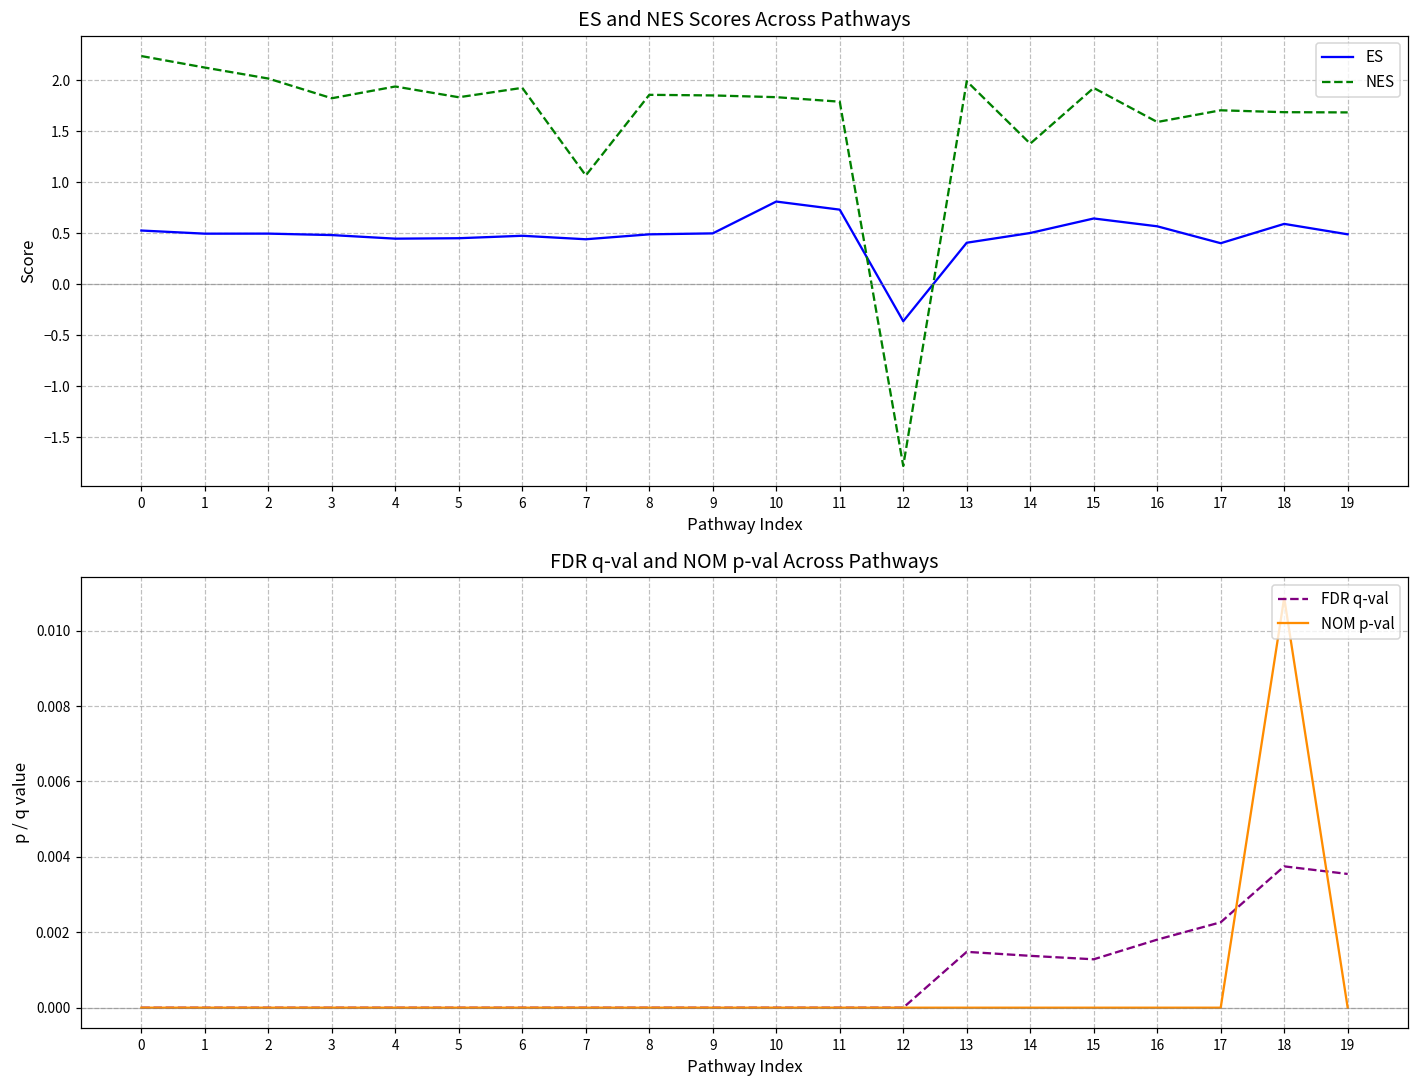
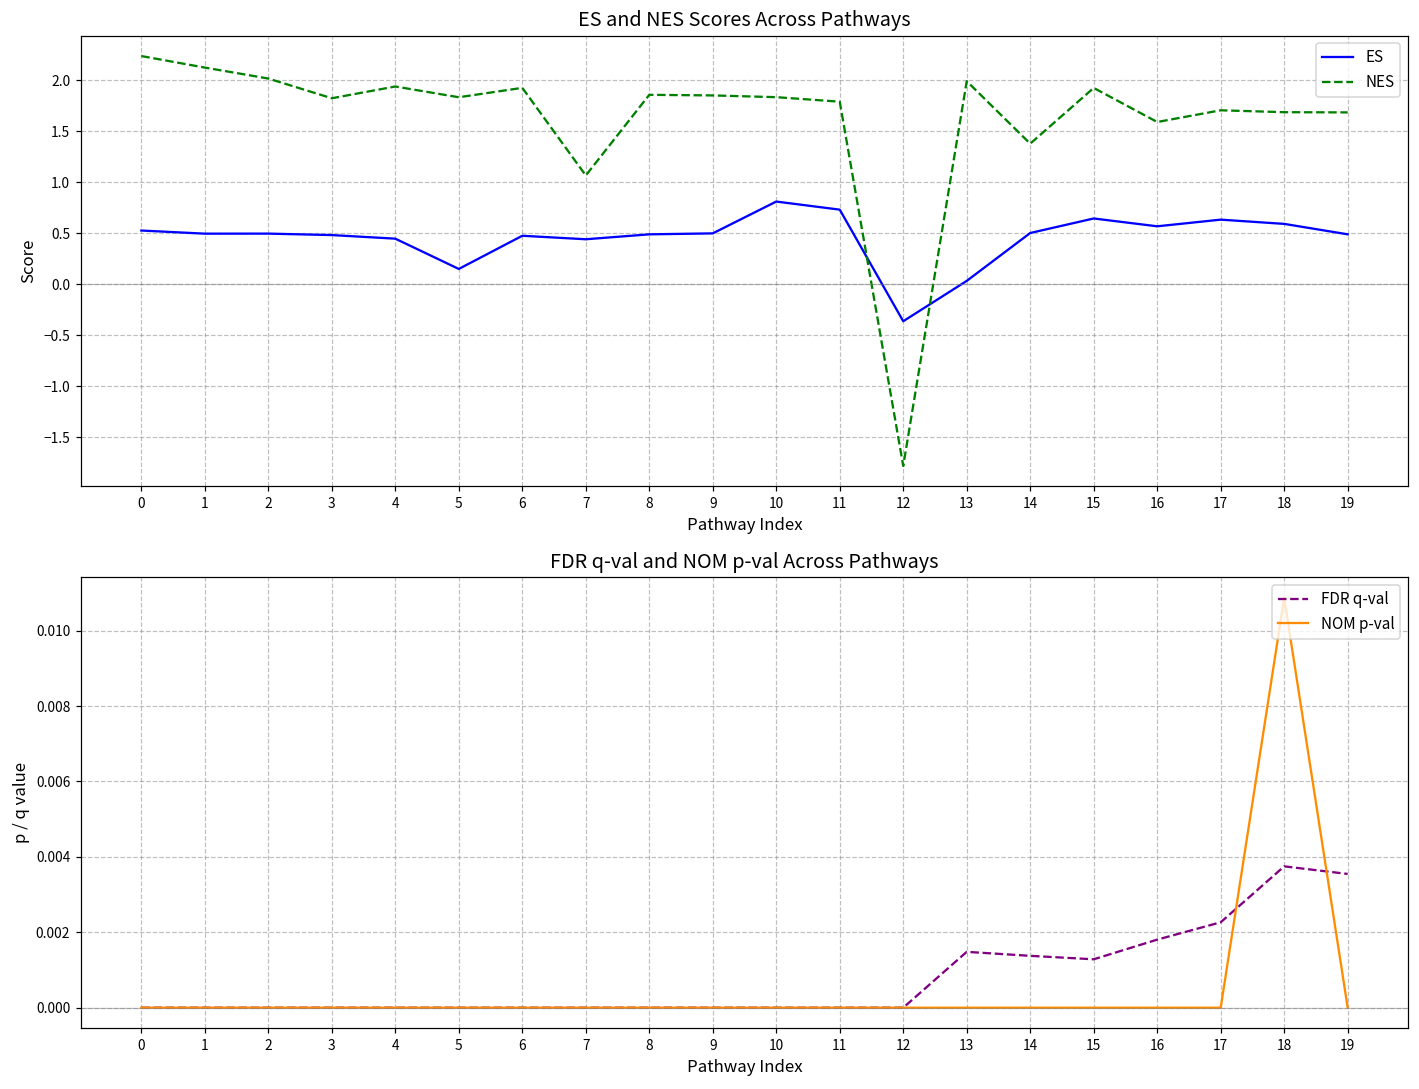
ES and NES Scores Across Pathways, ES, 5: 0.5 -> 0.2
ES and NES Scores Across Pathways, ES, 13: 0.4 -> 0.0
ES and NES Scores Across Pathways, ES, 17: 0.4 -> 0.6
